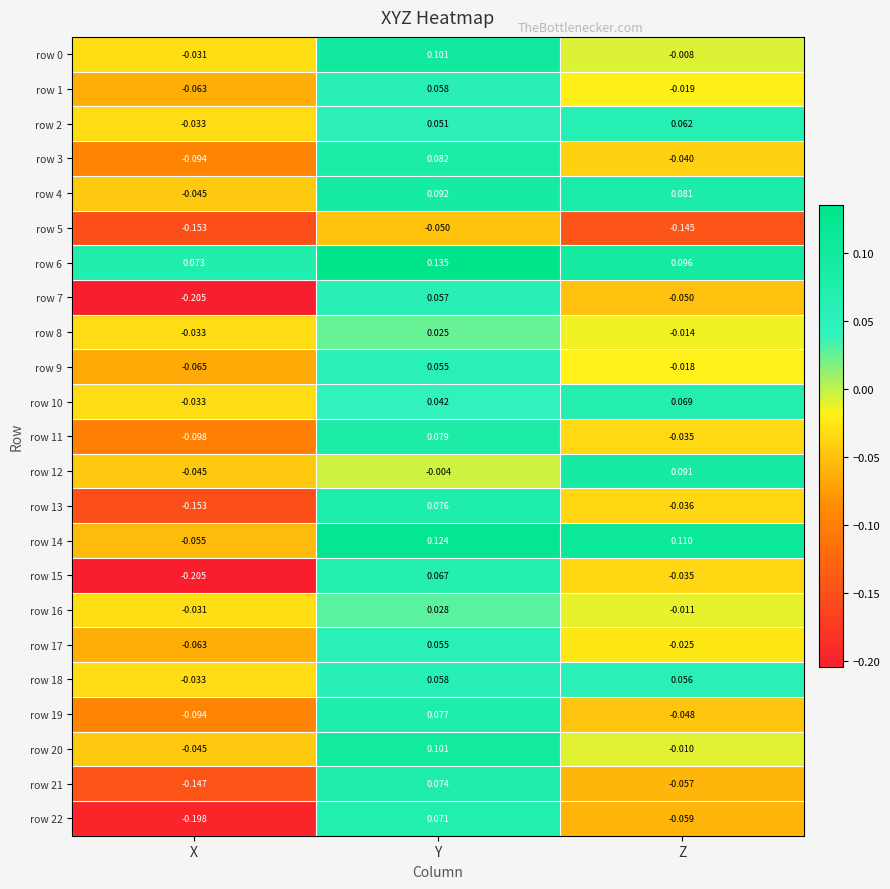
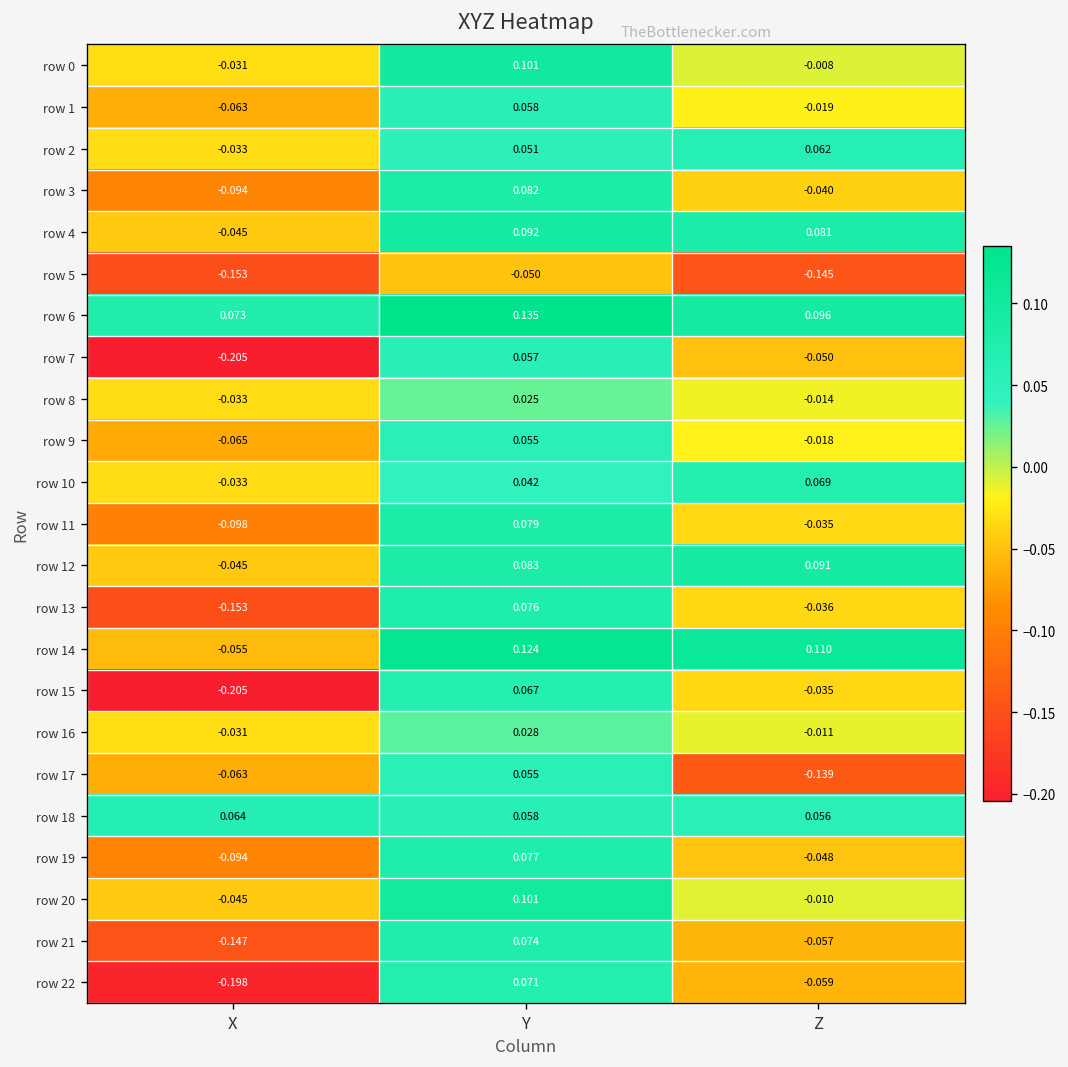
row 12, Y: -0.004 -> 0.083
row 17, Z: -0.025 -> -0.139
row 18, X: -0.033 -> 0.064
